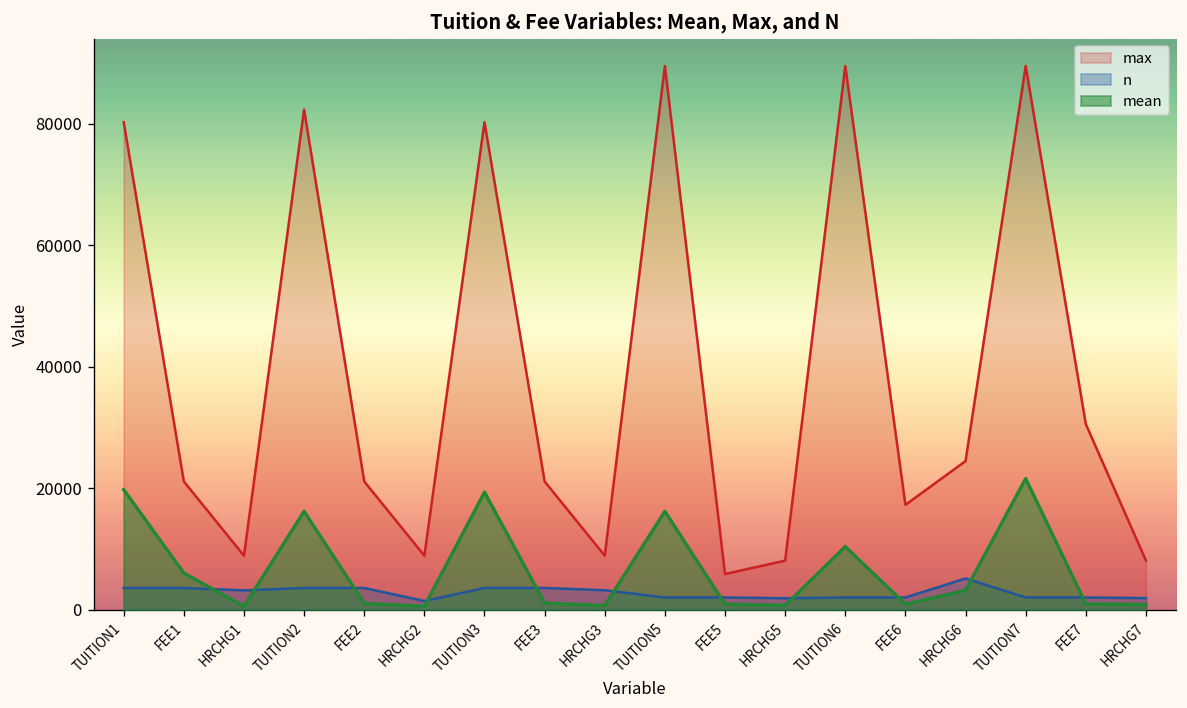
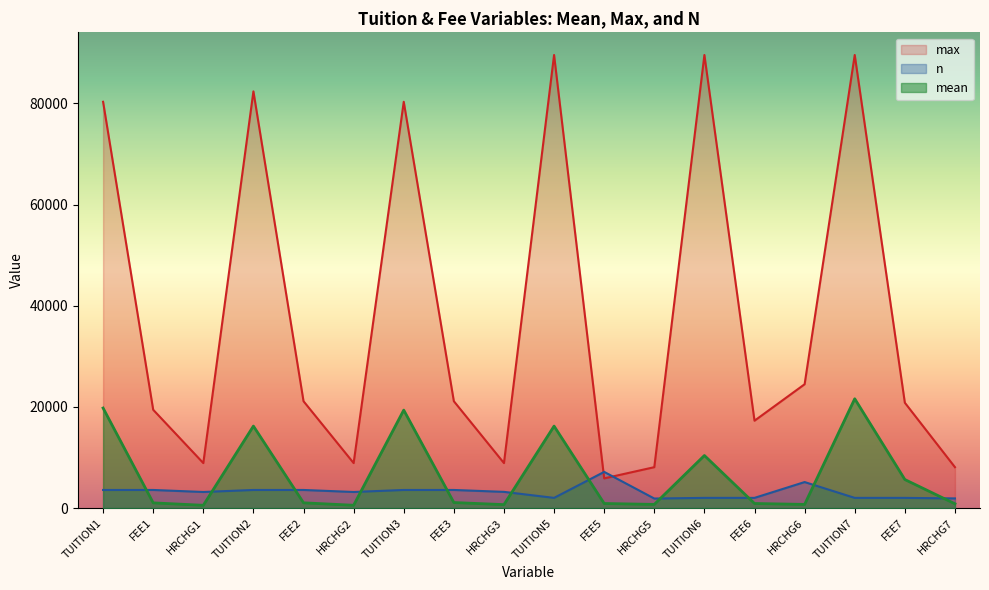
max, FEE1: 21000 -> 19000
mean, FEE1: 6000 -> 1000
n, HRCHG2: 1000 -> 3000
n, FEE5: 2000 -> 7000
mean, HRCHG6: 3000 -> 1000
max, FEE7: 31000 -> 21000
mean, FEE7: 1000 -> 6000
